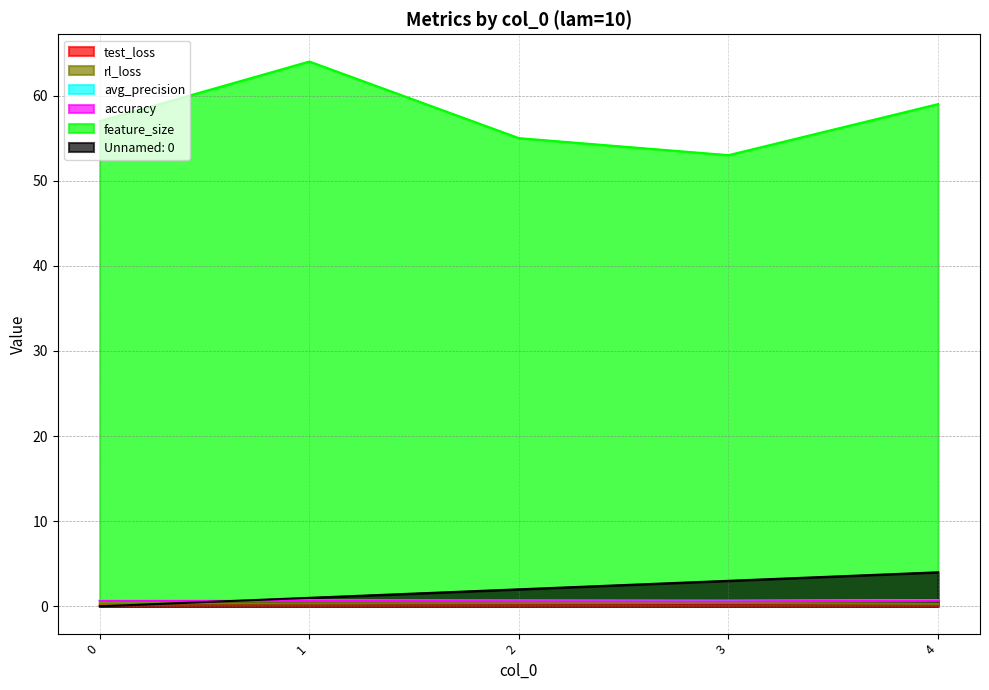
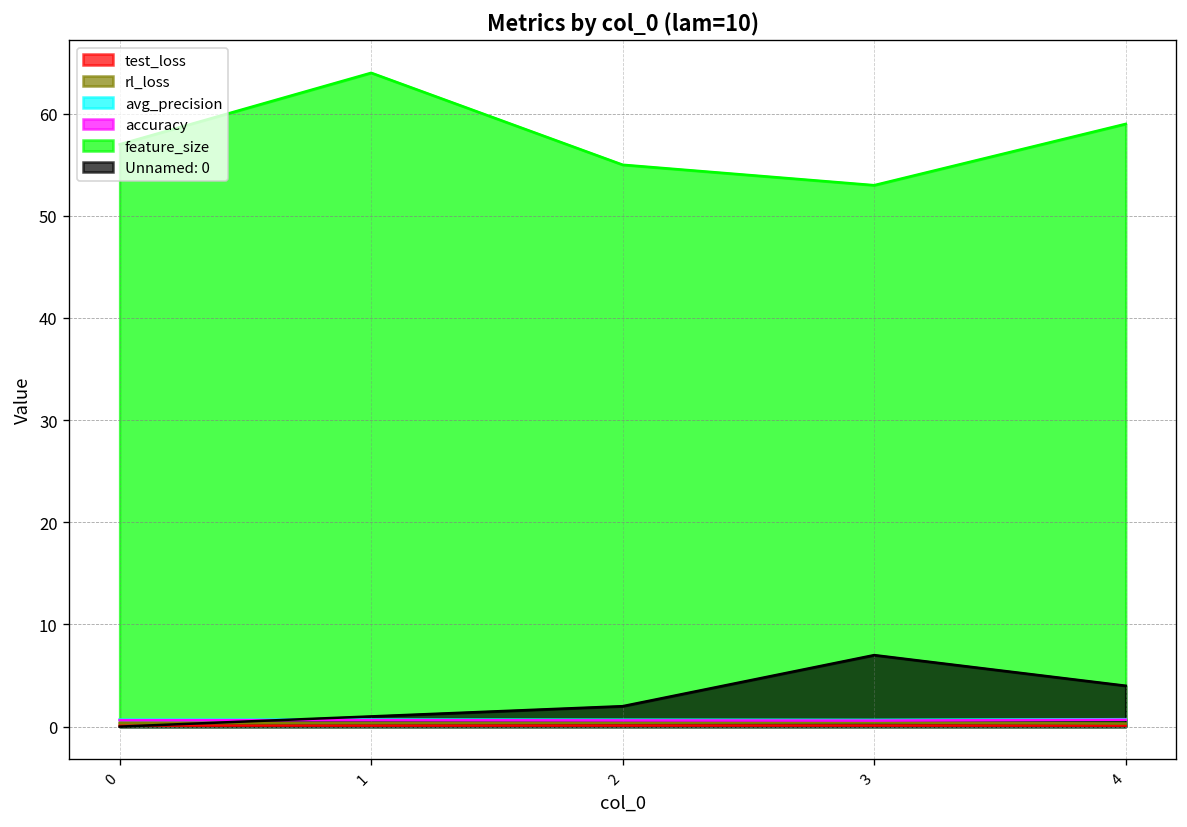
Unnamed: 0, 3: 3 -> 7
